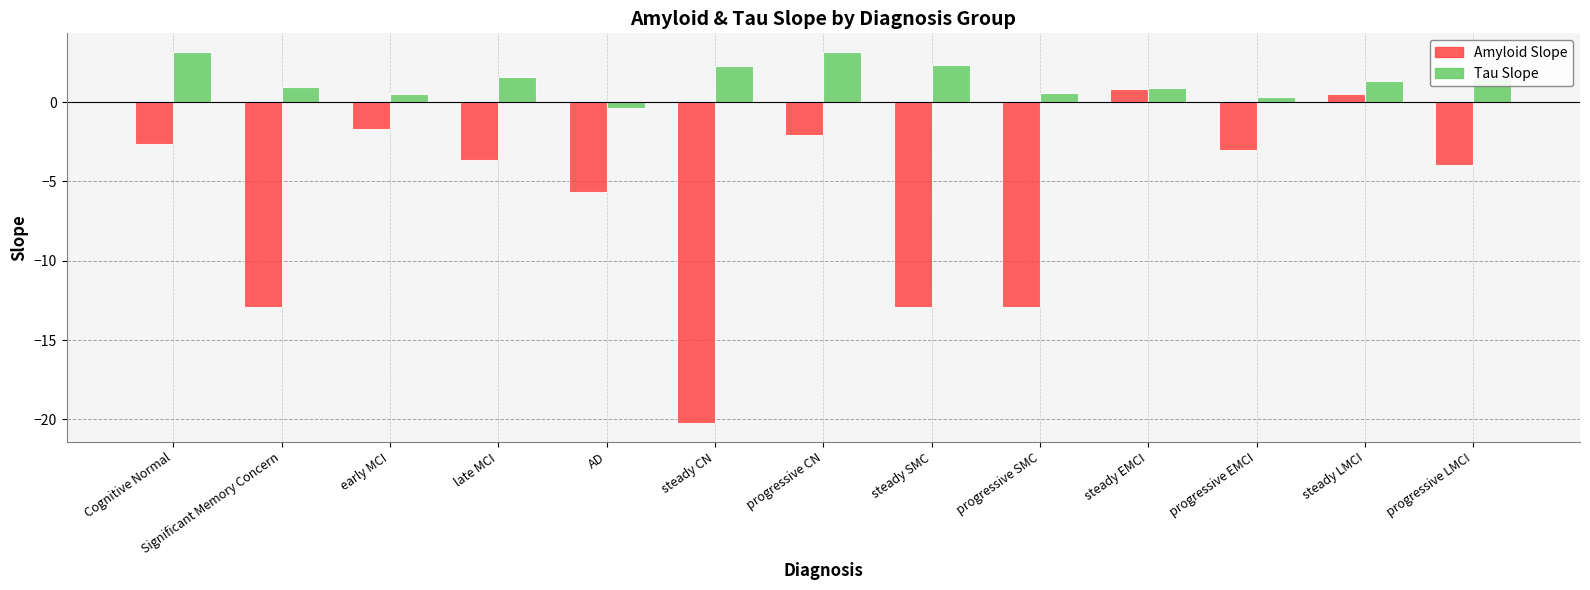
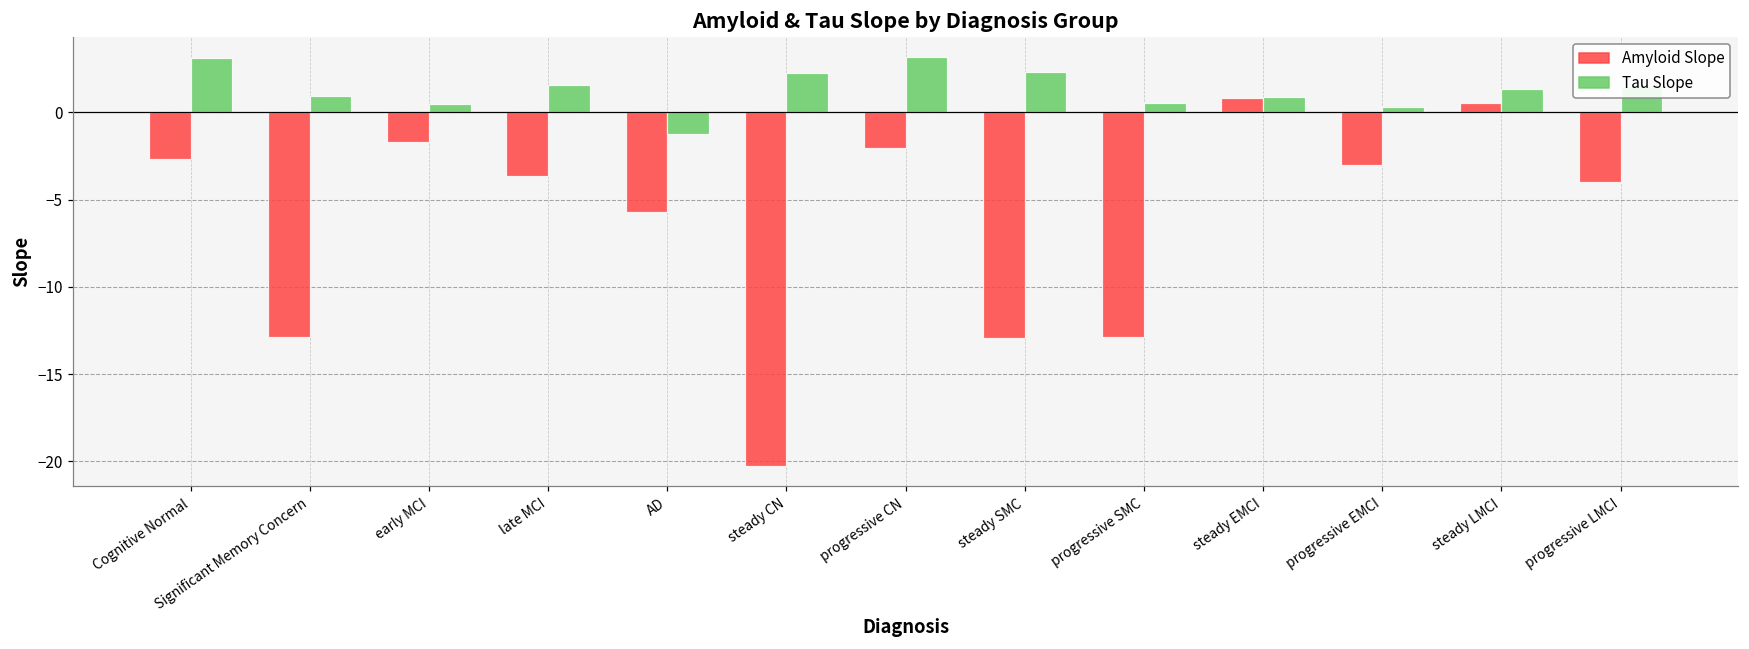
Tau Slope, AD: -0.4 -> -1.3
